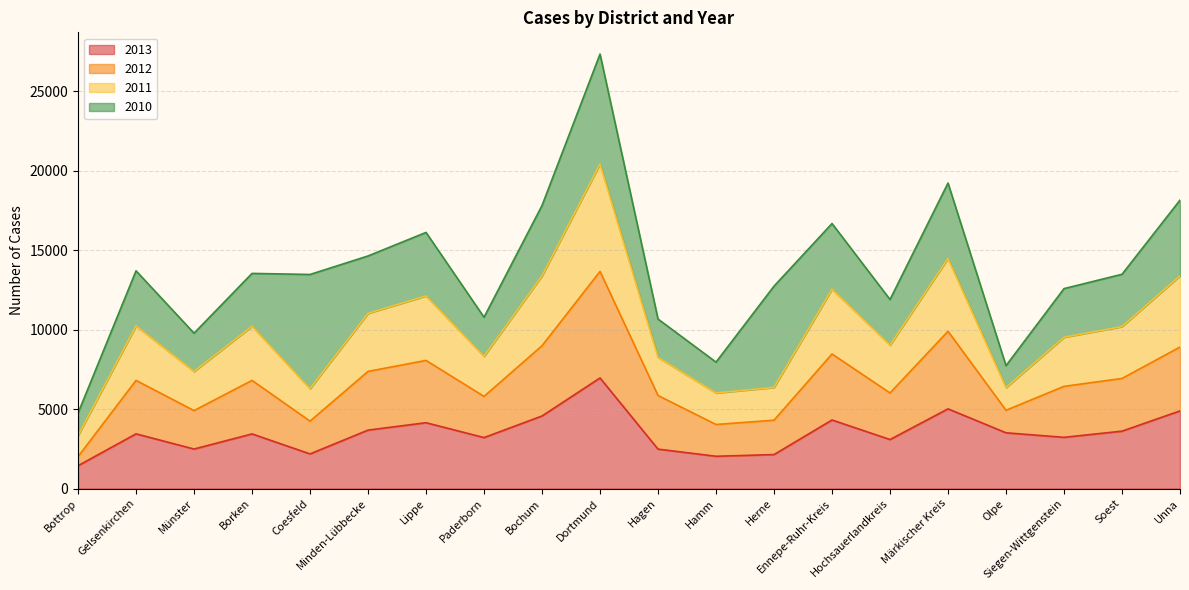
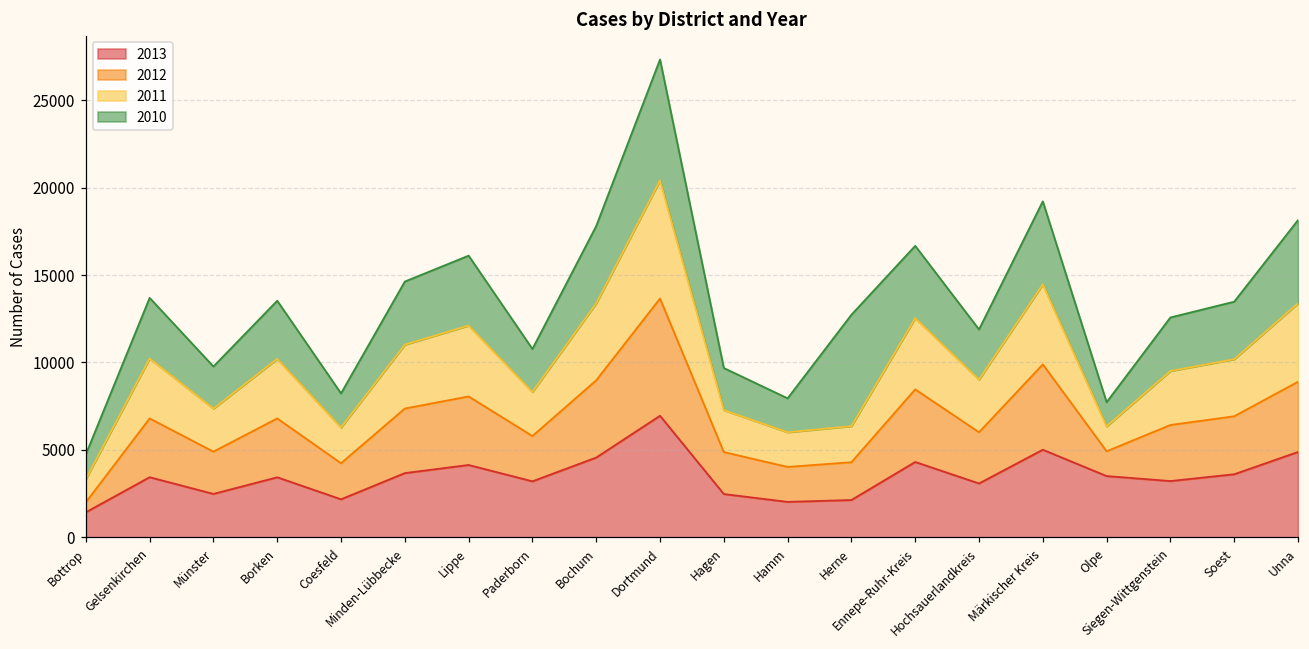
2010, Coesfeld: 7200 -> 2000
2012, Hagen: 3400 -> 2400
